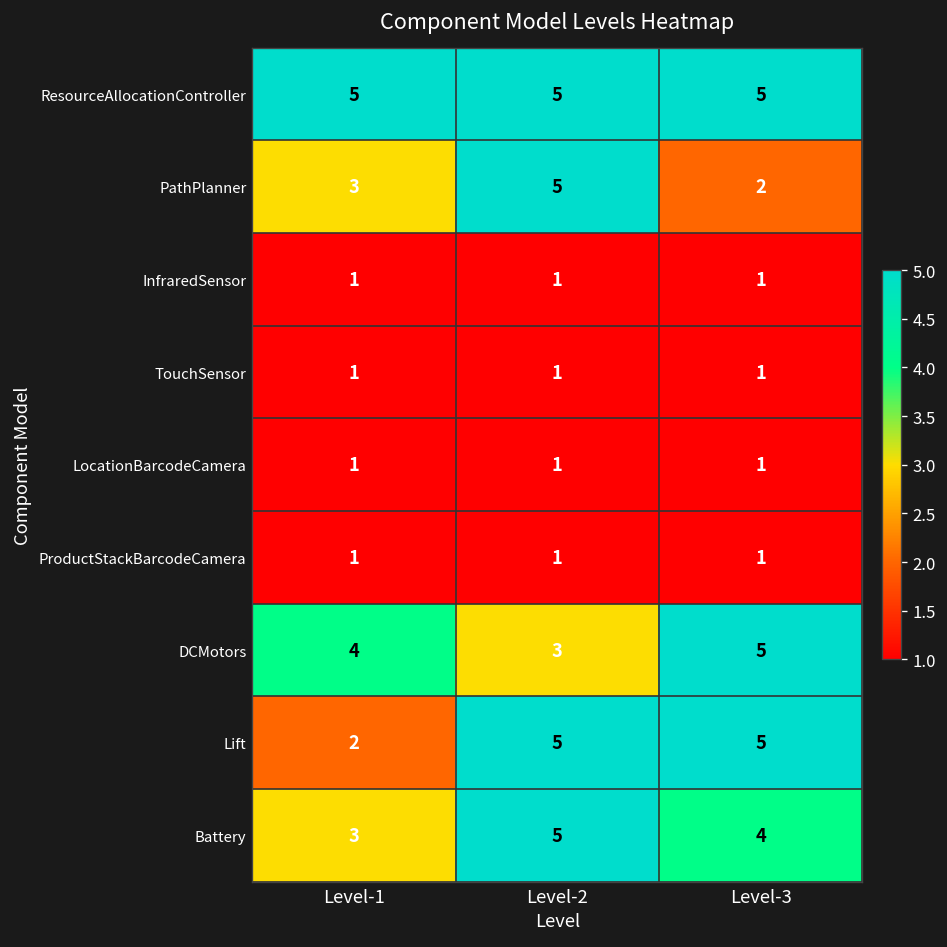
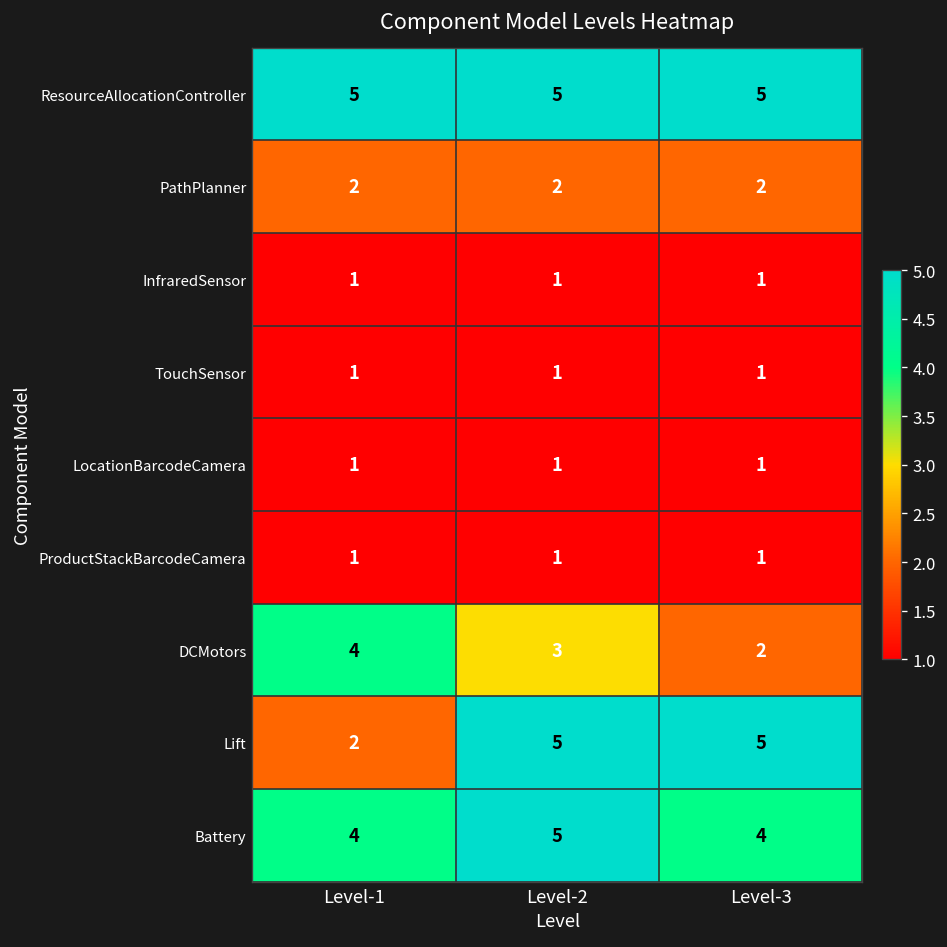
PathPlanner, Level-1: 3 -> 2
PathPlanner, Level-2: 5 -> 2
DCMotors, Level-3: 5 -> 2
Battery, Level-1: 3 -> 4
